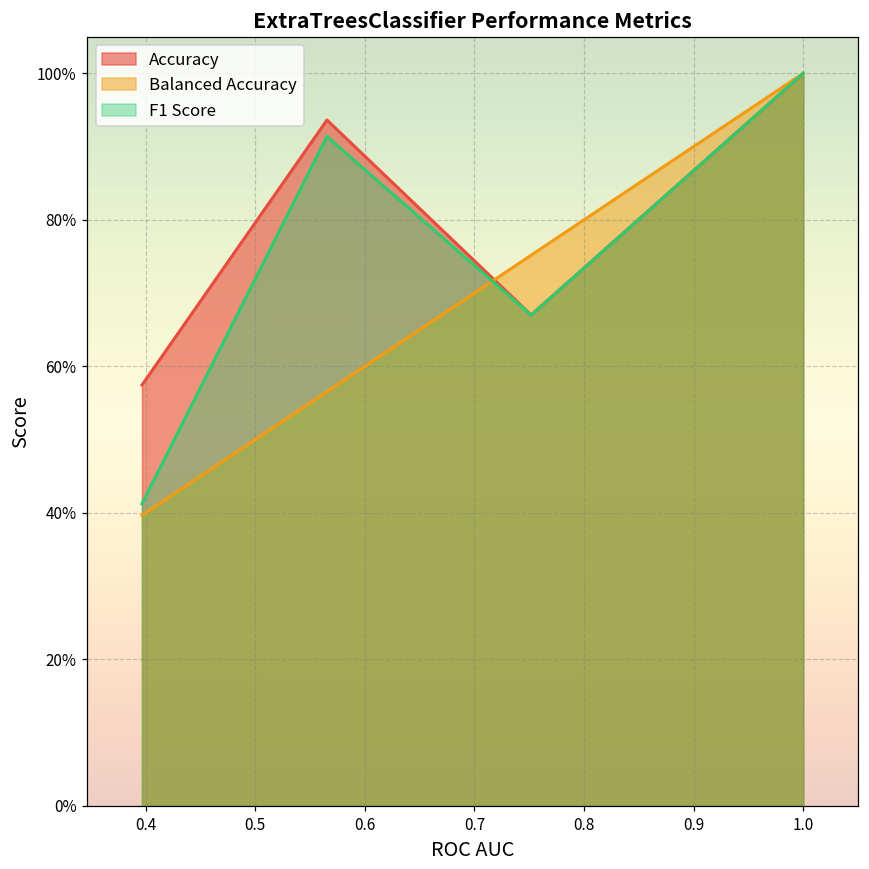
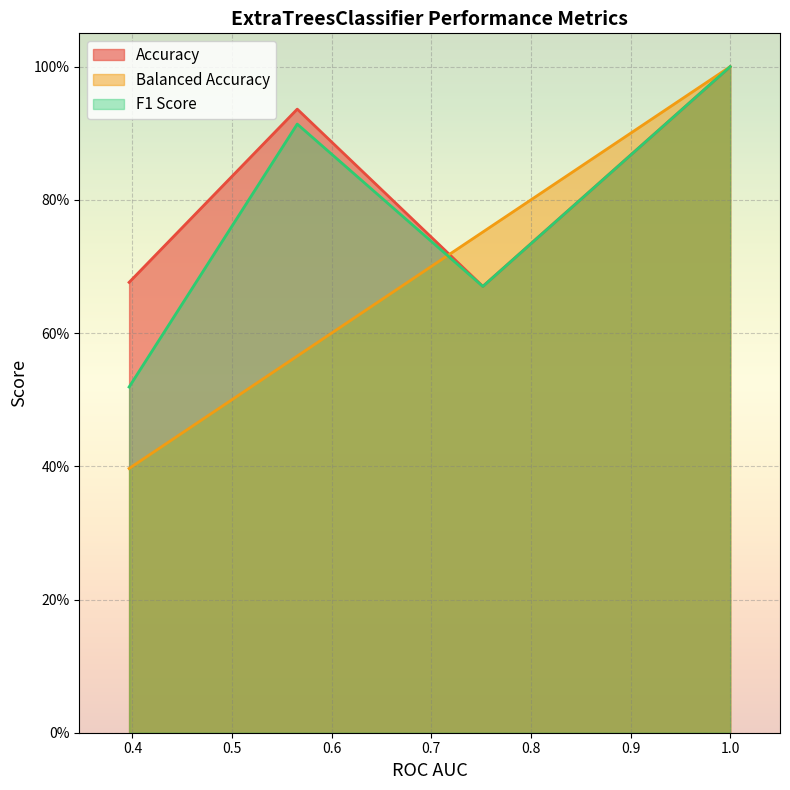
Accuracy, 0.4: 57% -> 68%
F1 Score, 0.4: 41% -> 52%
